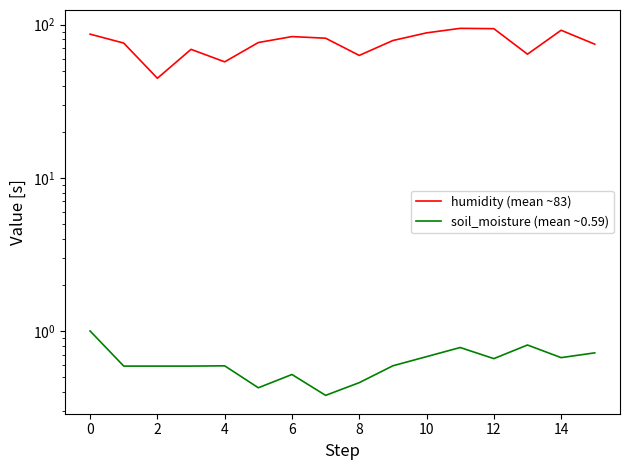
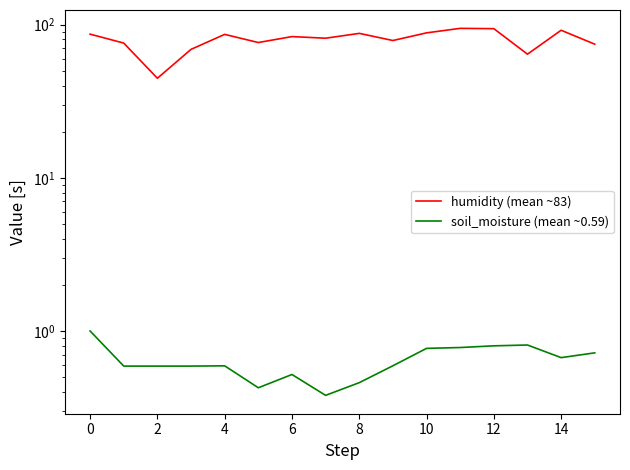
humidity (mean ~83), 4: 57 -> 90
humidity (mean ~83), 8: 63 -> 90
soil_moisture (mean ~0.59), 10: 0.7 -> 0.8
soil_moisture (mean ~0.59), 12: 0.66 -> 0.8
